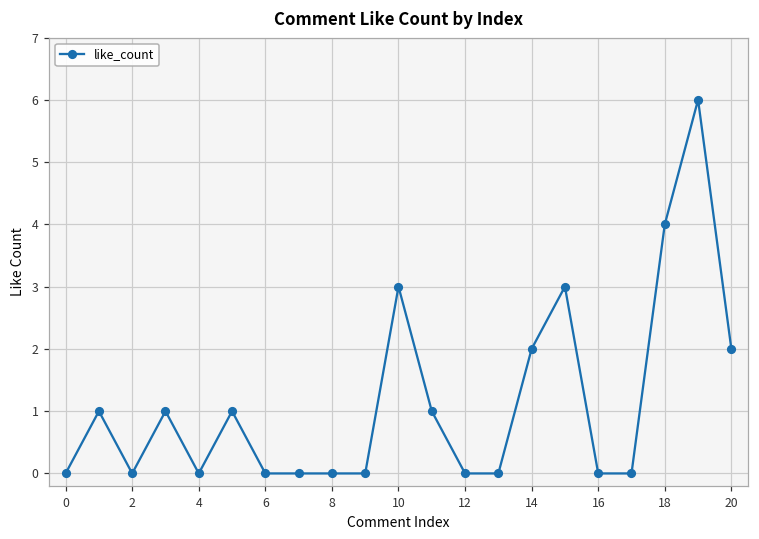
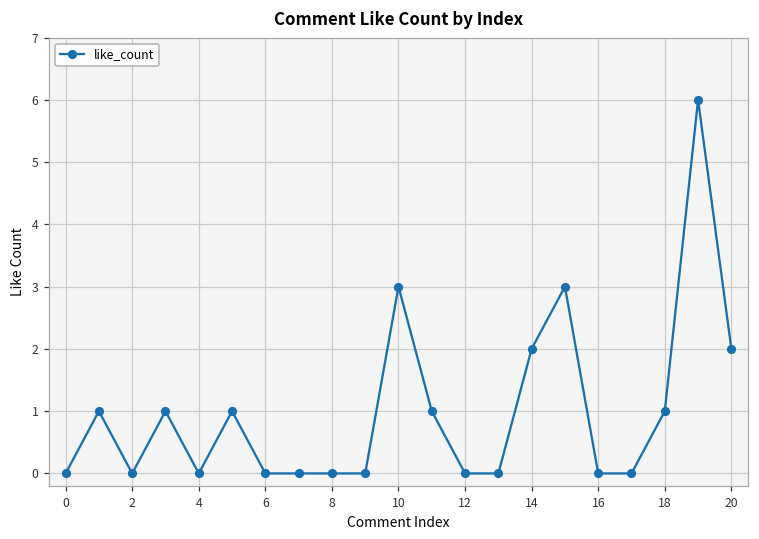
18: 4 -> 1
